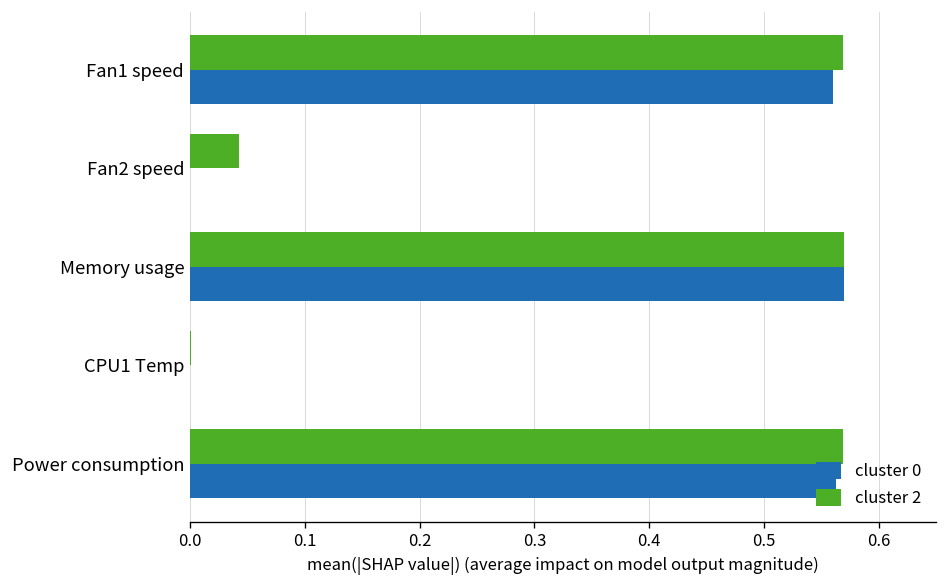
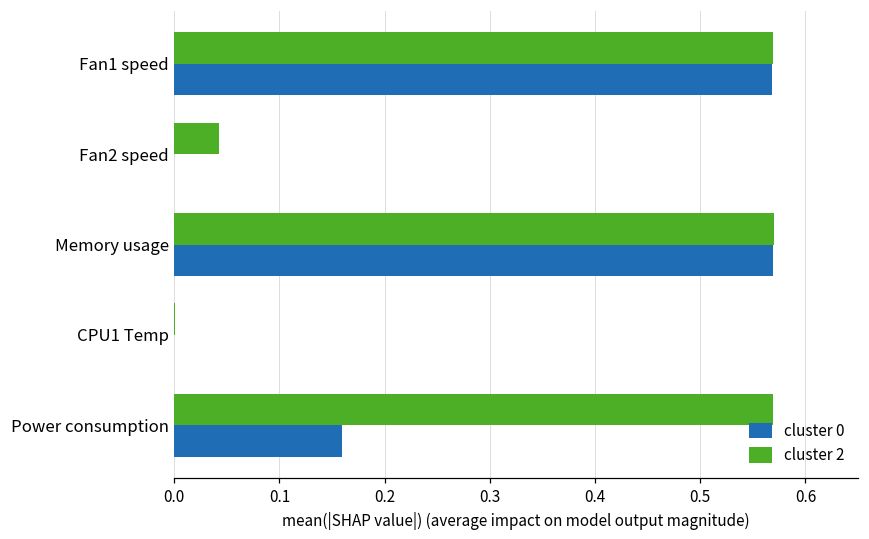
cluster 0, Fan1 speed: 0.56 -> 0.57
cluster 0, Power consumption: 0.56 -> 0.16
